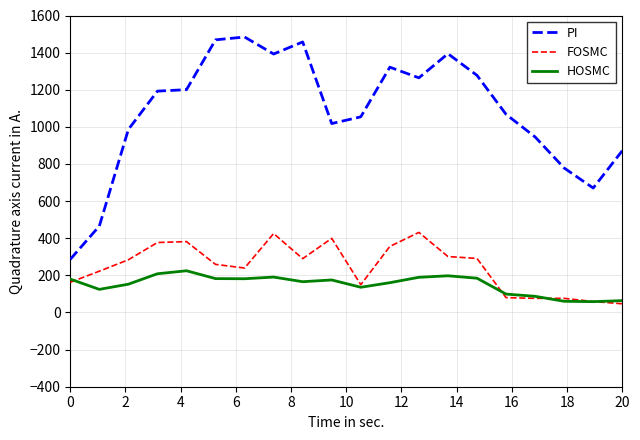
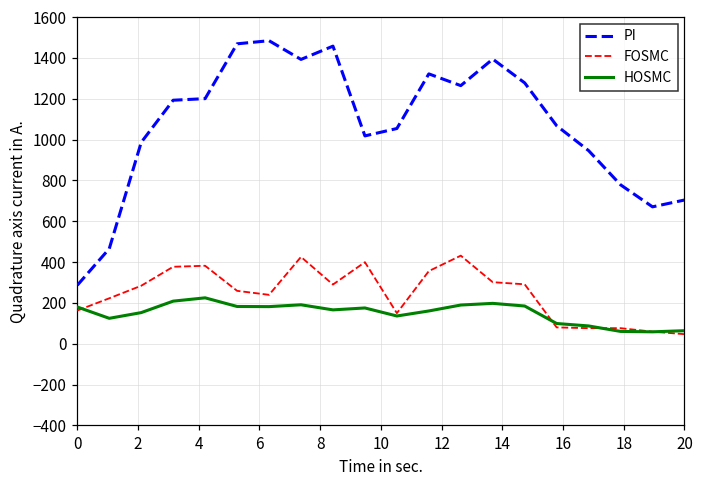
PI, 20: 870 -> 700
